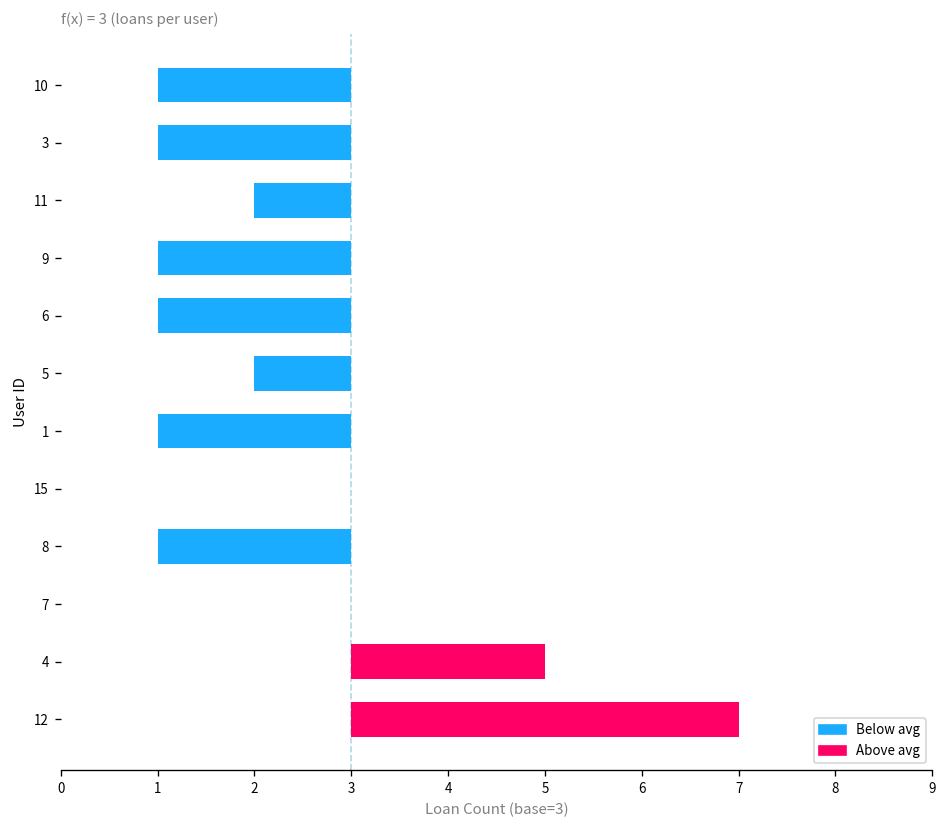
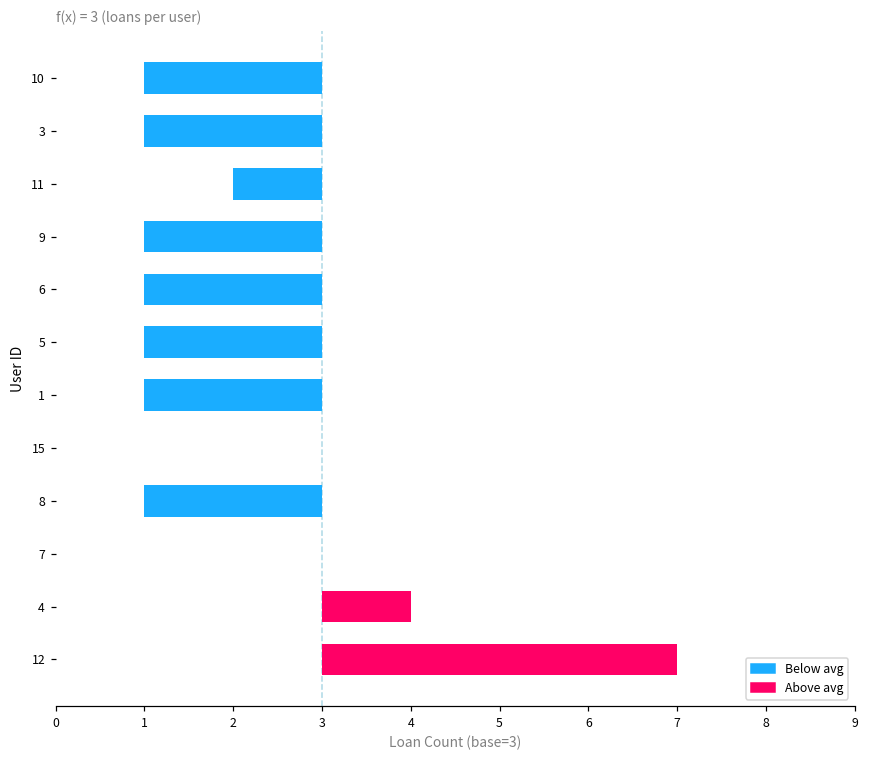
5: 2 -> 1
4: 5 -> 4
